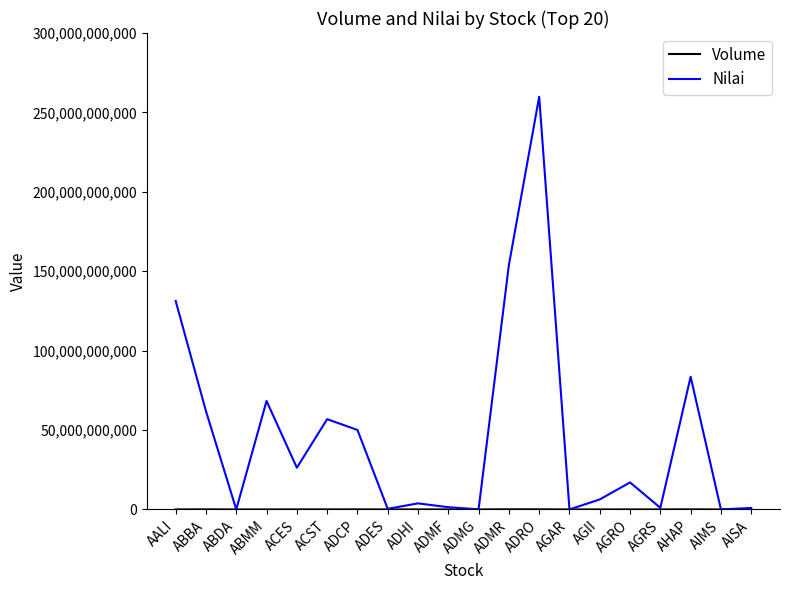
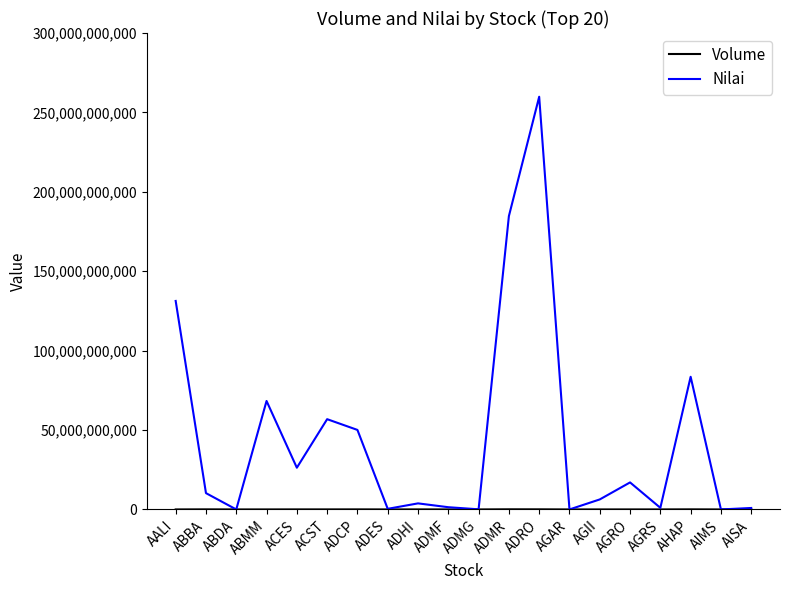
Nilai, ABBA: 62,000,000,000 -> 10,000,000,000
Nilai, ADMR: 154,000,000,000 -> 185,000,000,000
